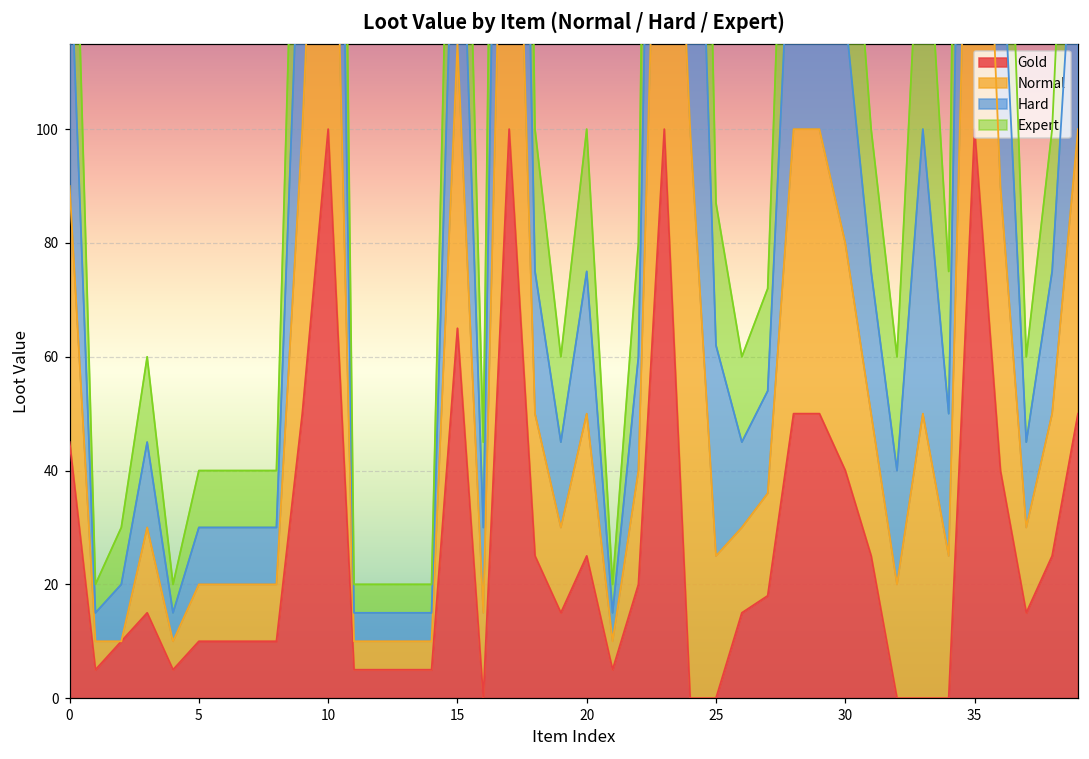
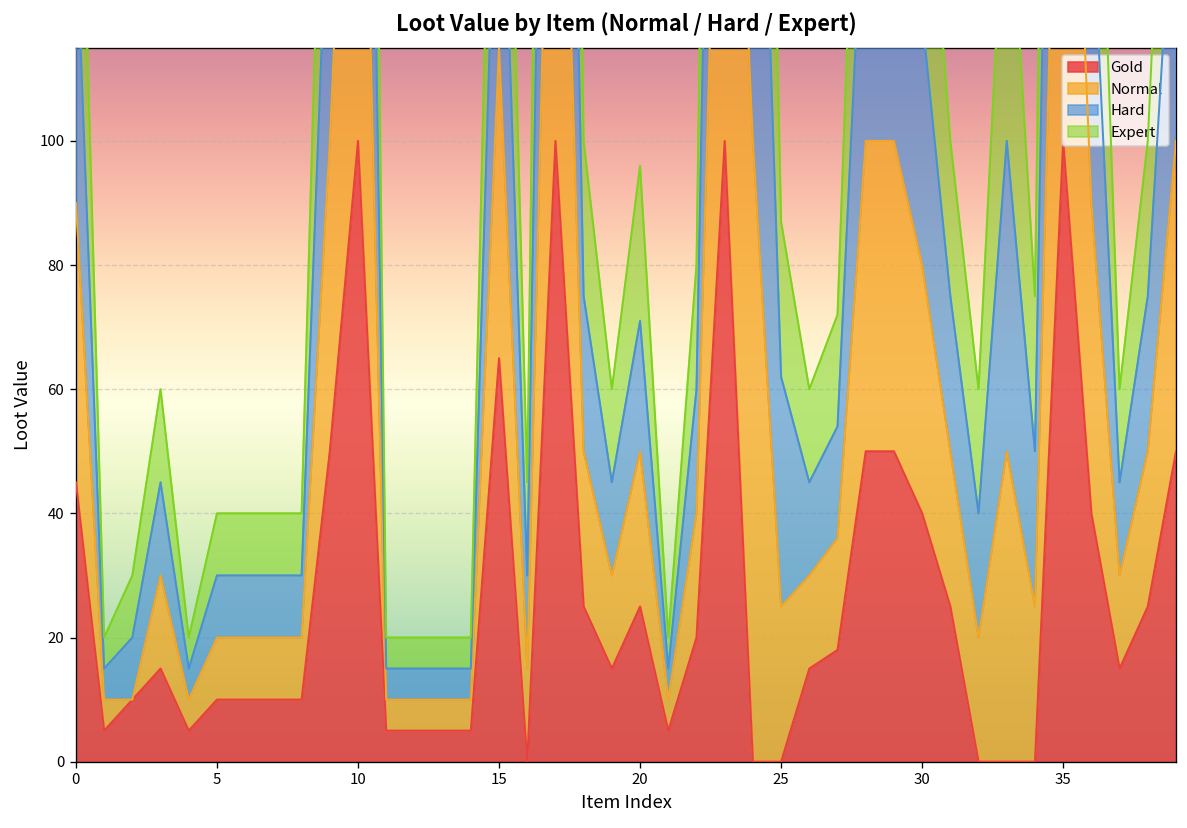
Hard, 20: 25 -> 21
